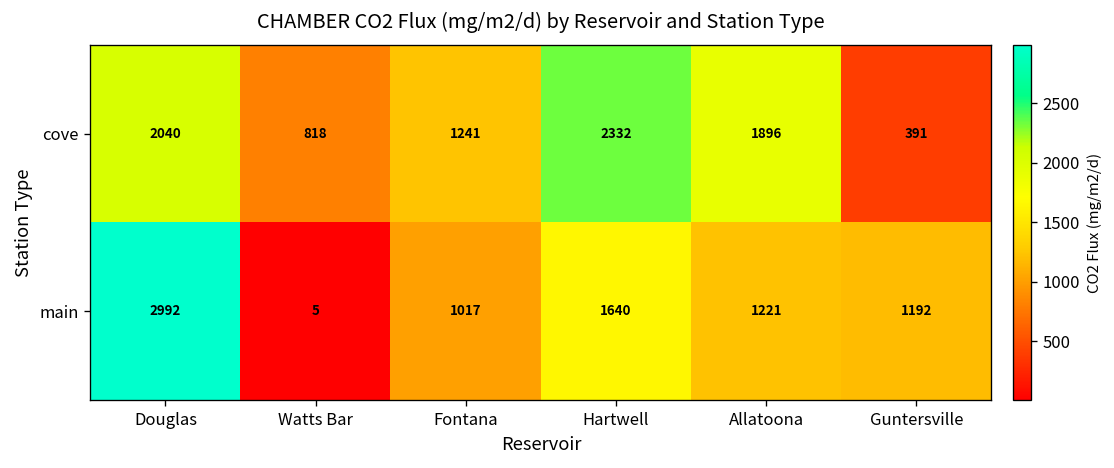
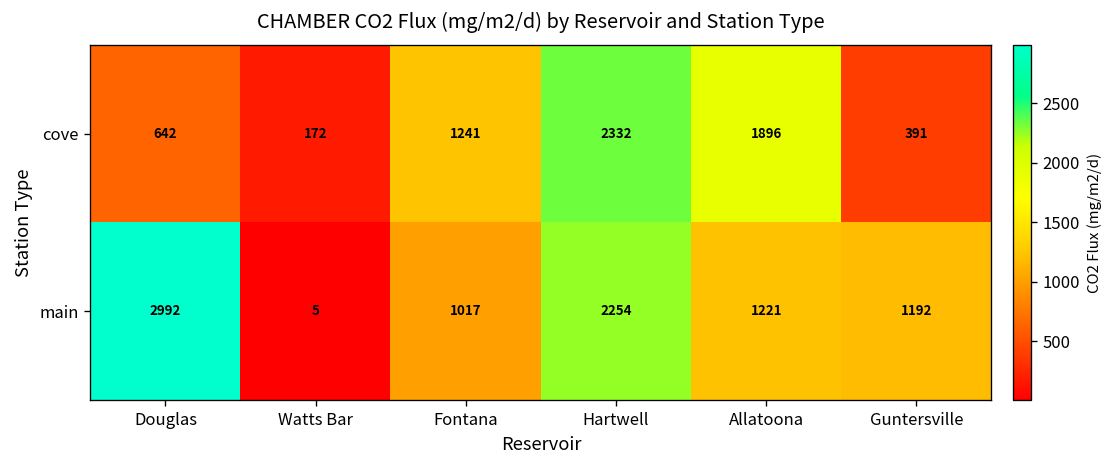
cove, Douglas: 2040 -> 642
cove, Watts Bar: 818 -> 172
main, Hartwell: 1640 -> 2254
